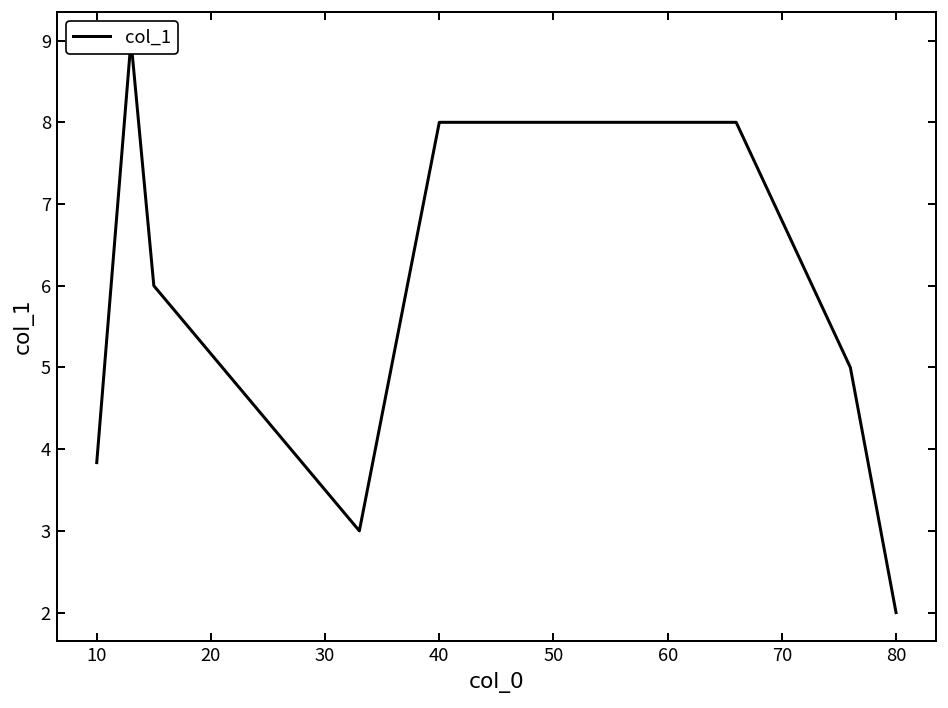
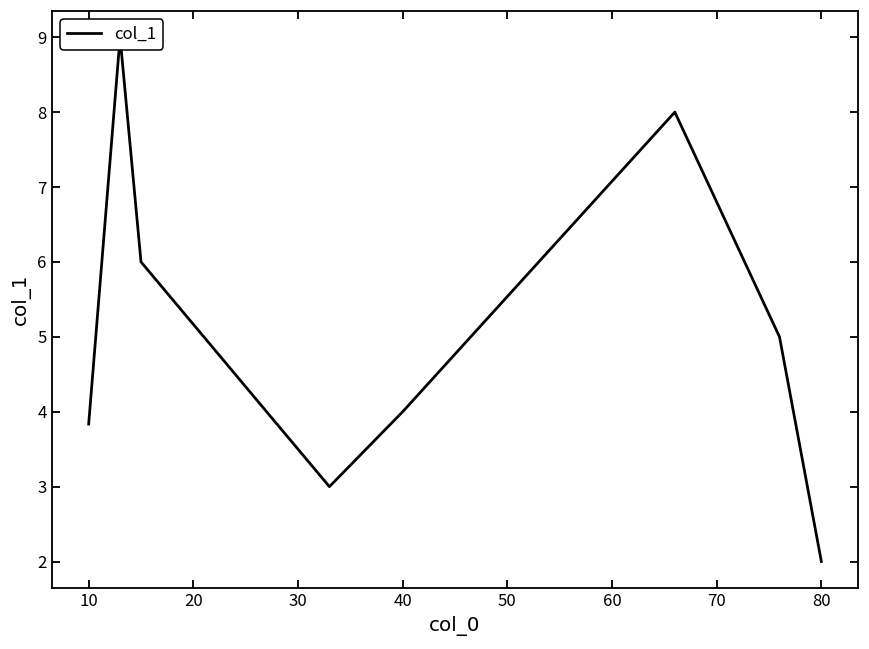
40: 8 -> 4
